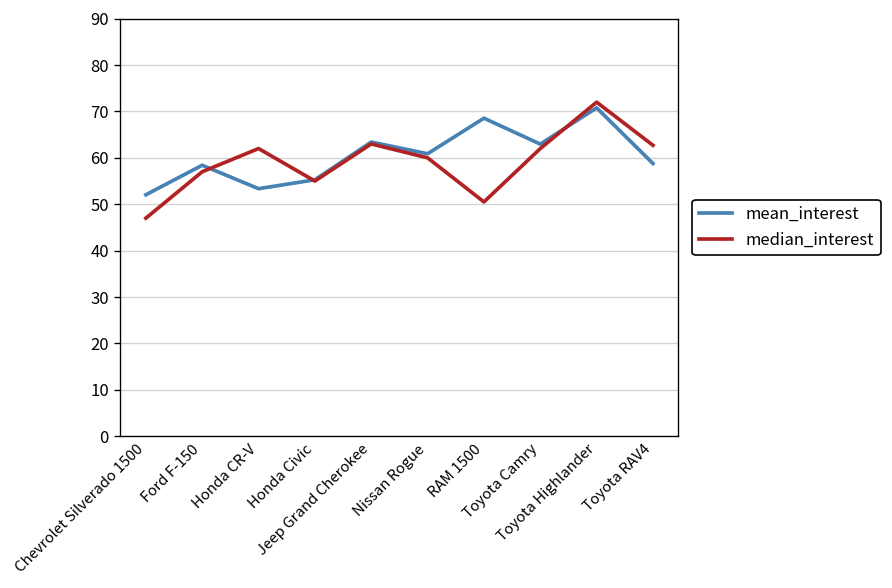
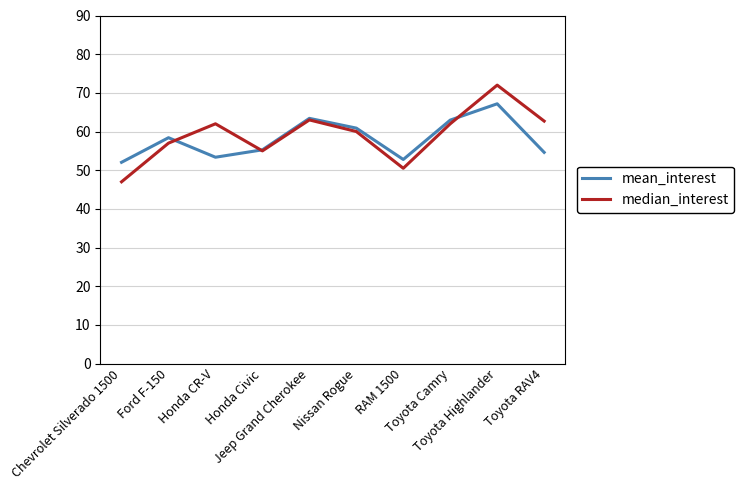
mean_interest, RAM 1500: 69 -> 53
mean_interest, Toyota Highlander: 71 -> 67
mean_interest, Toyota RAV4: 59 -> 55
